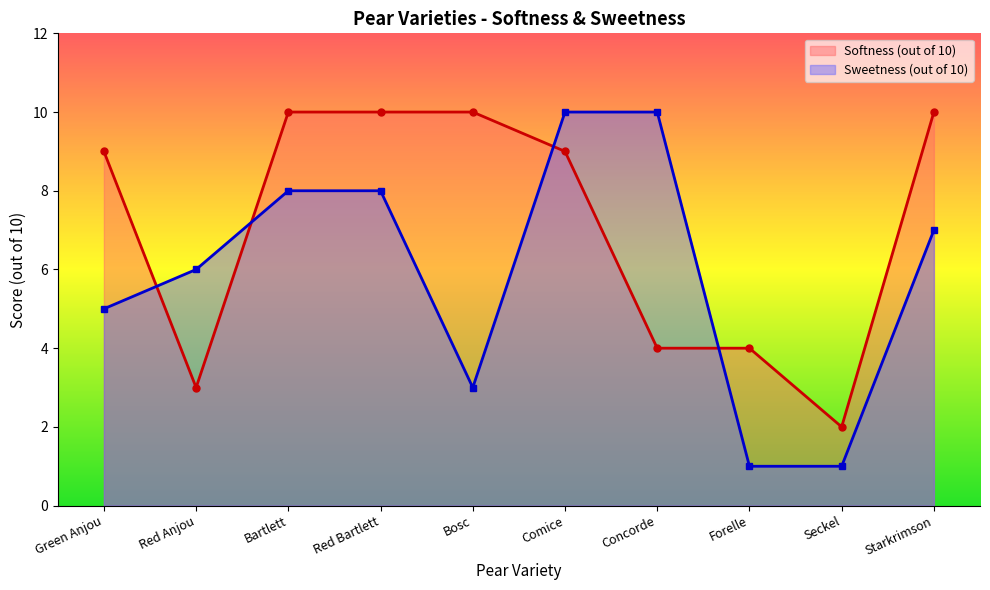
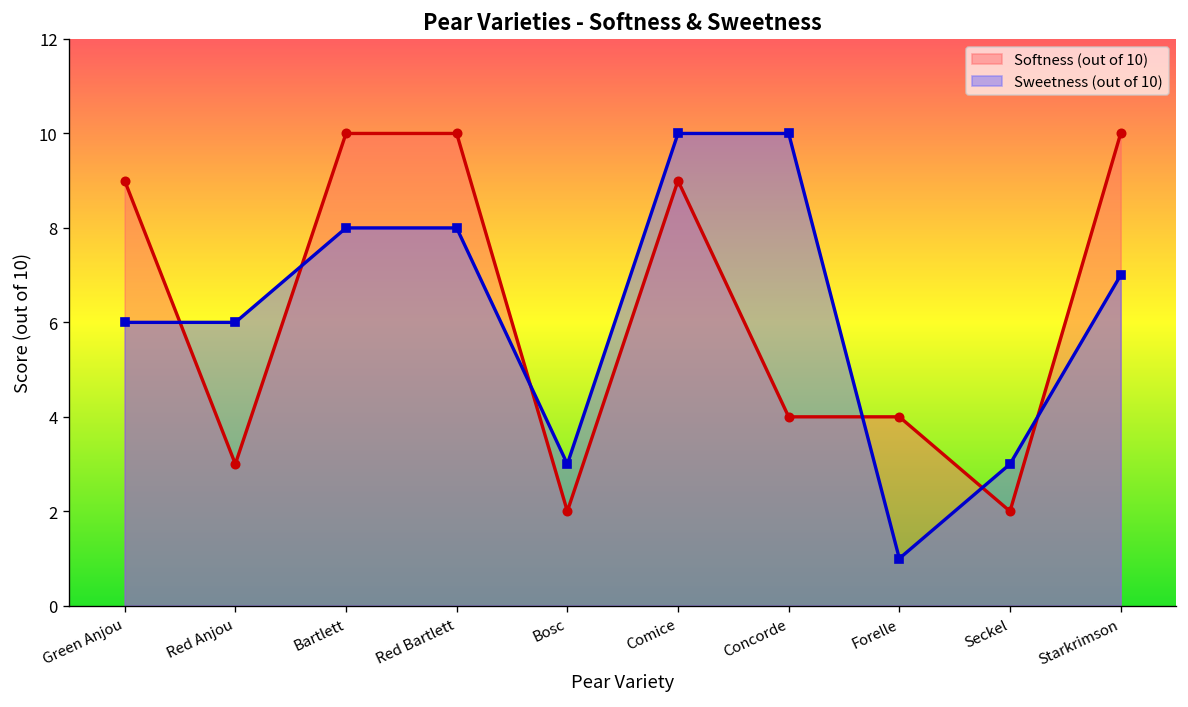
Sweetness (out of 10), Green Anjou: 5 -> 6
Softness (out of 10), Bosc: 10 -> 2
Sweetness (out of 10), Seckel: 1 -> 3
